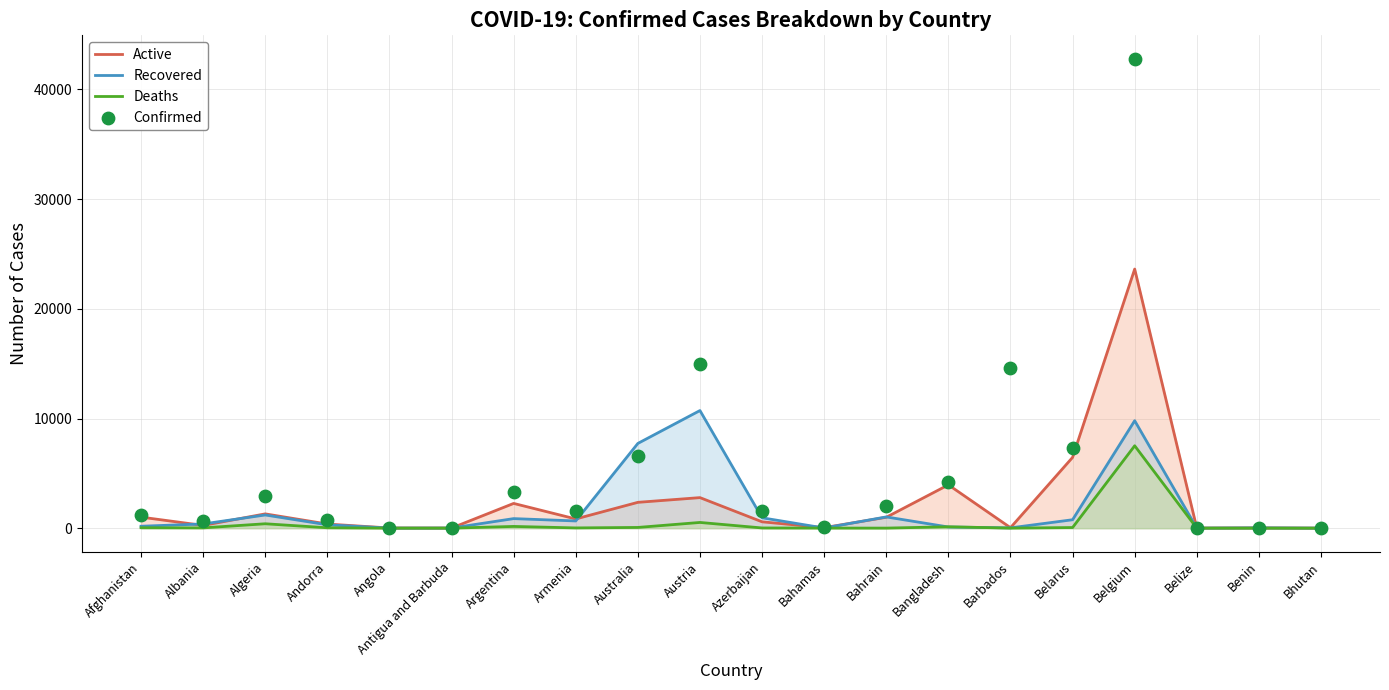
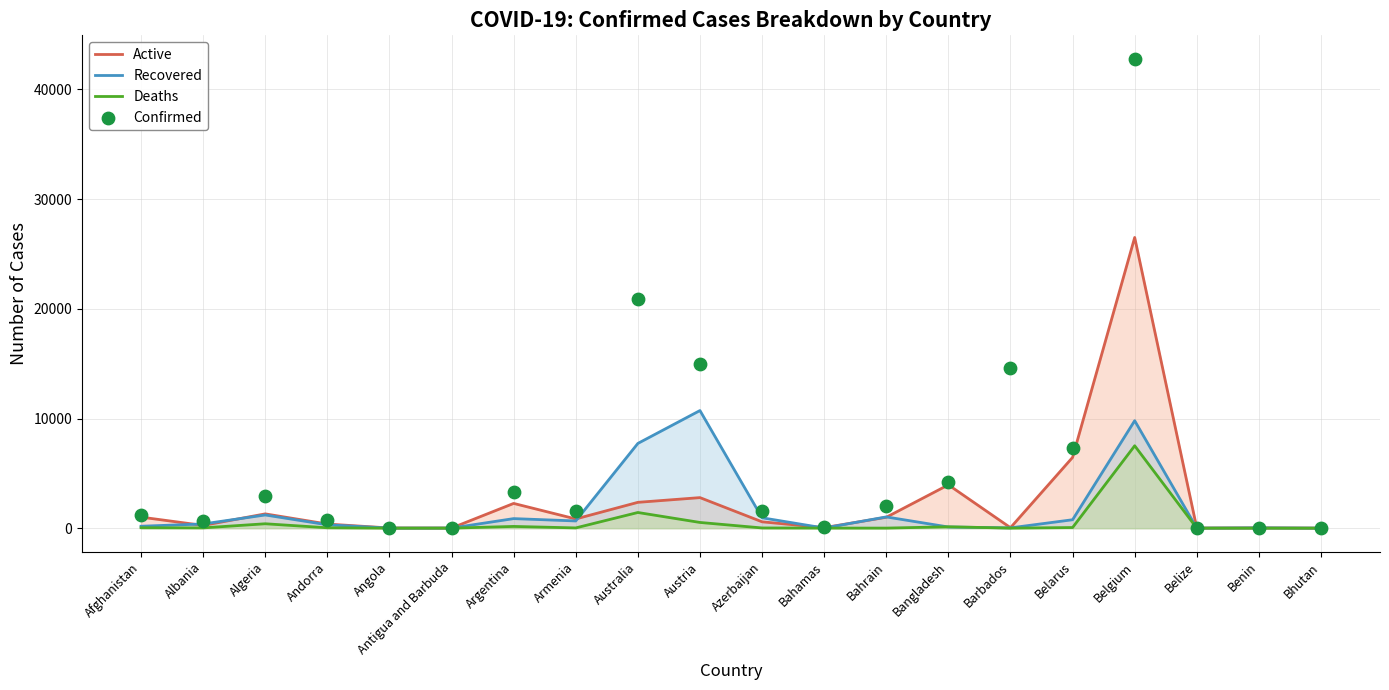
Deaths, Australia: 100 -> 1400
Confirmed, Australia: 6500 -> 20900
Active, Belgium: 23600 -> 26500
